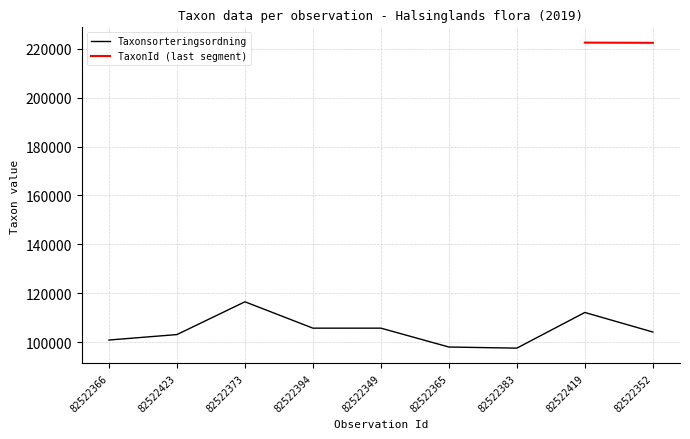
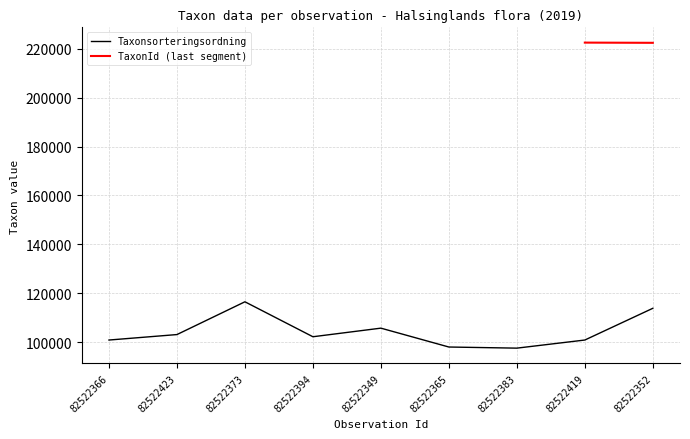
Taxonsorteringsordning, 82522394: 106000 -> 102000
Taxonsorteringsordning, 82522419: 112000 -> 101000
Taxonsorteringsordning, 82522352: 104000 -> 114000
